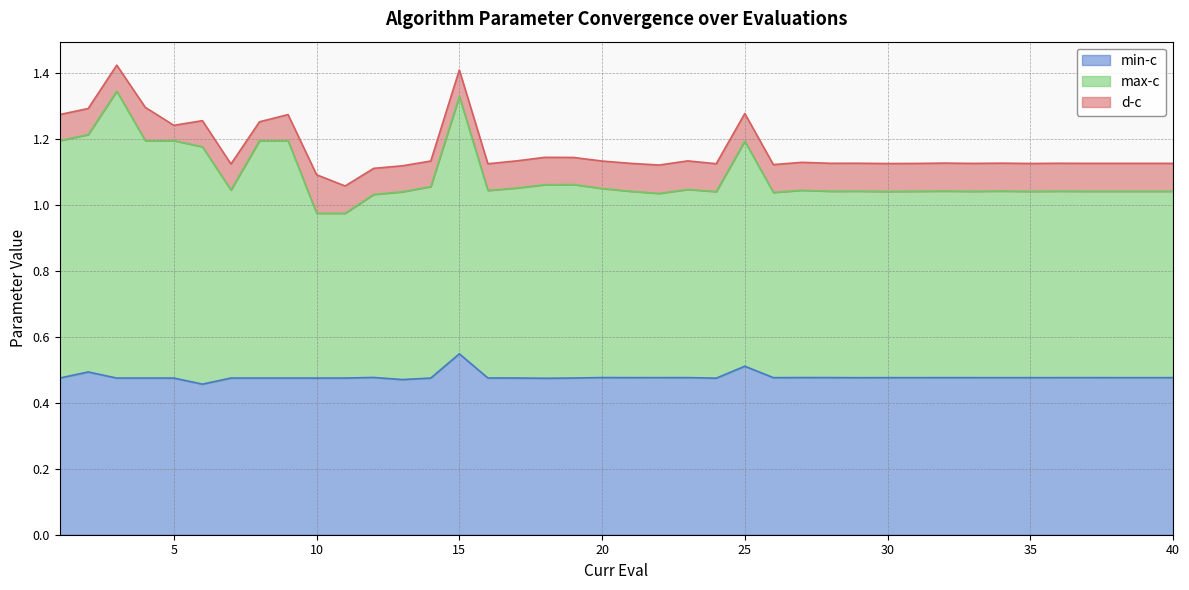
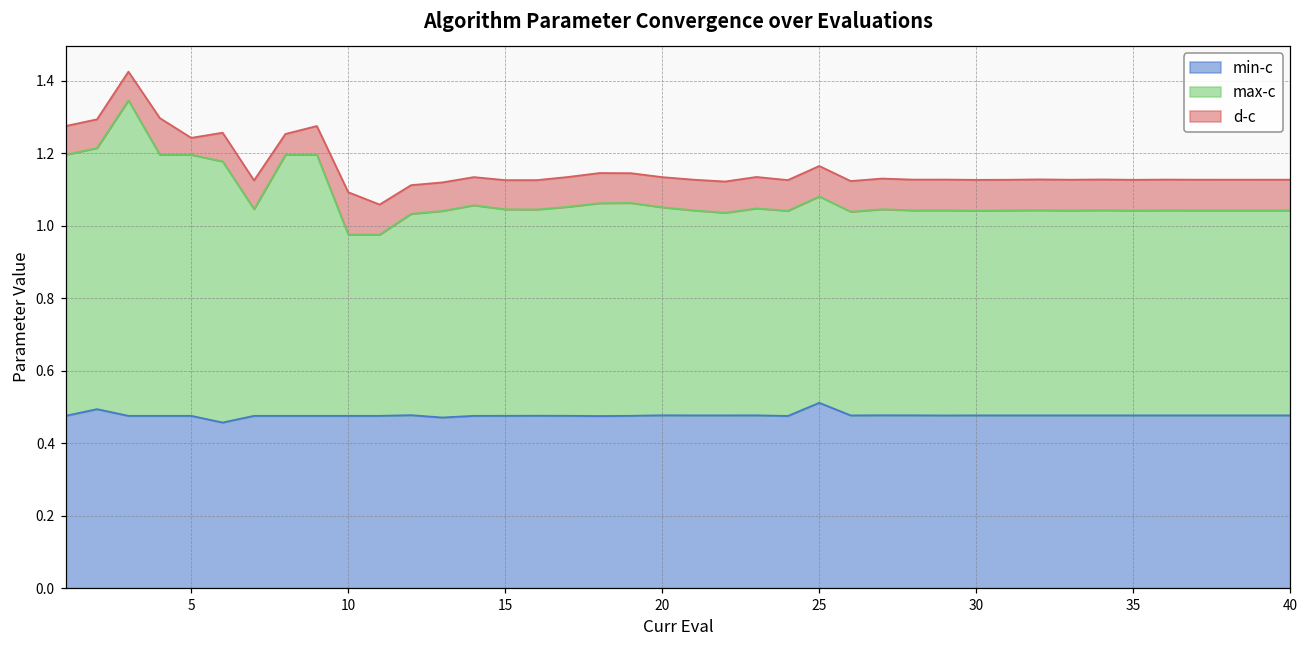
min-c, 15: 0.55 -> 0.48
max-c, 15: 0.78 -> 0.57
max-c, 25: 0.68 -> 0.57
